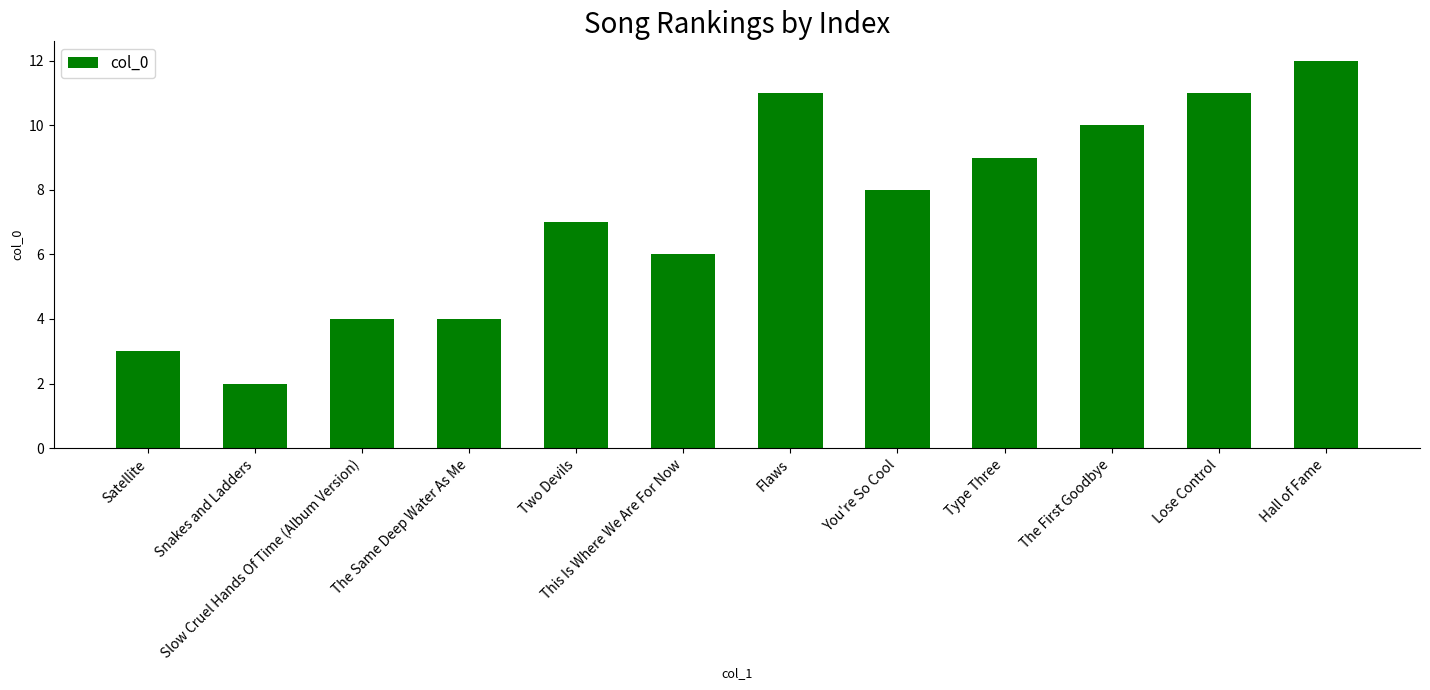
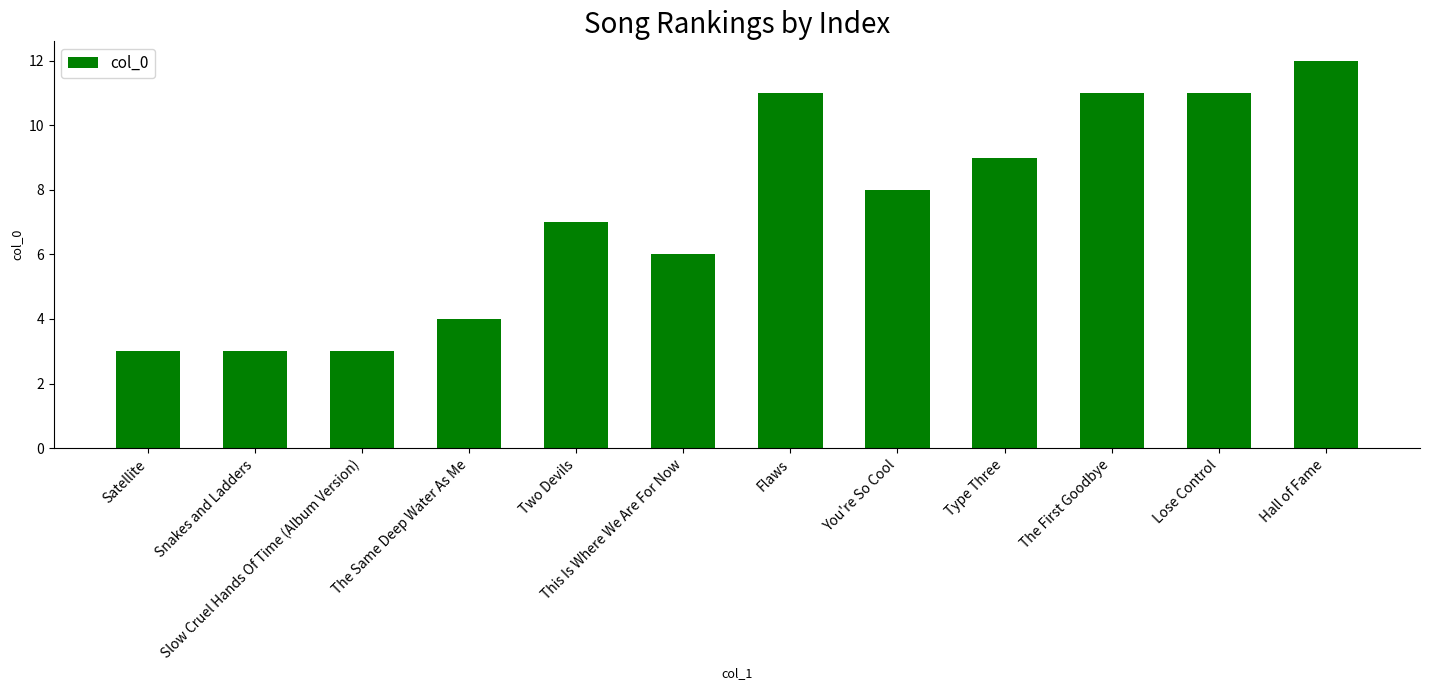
Snakes and Ladders: 2 -> 3
Slow Cruel Hands Of Time (Album Version): 4 -> 3
The First Goodbye: 10 -> 11
